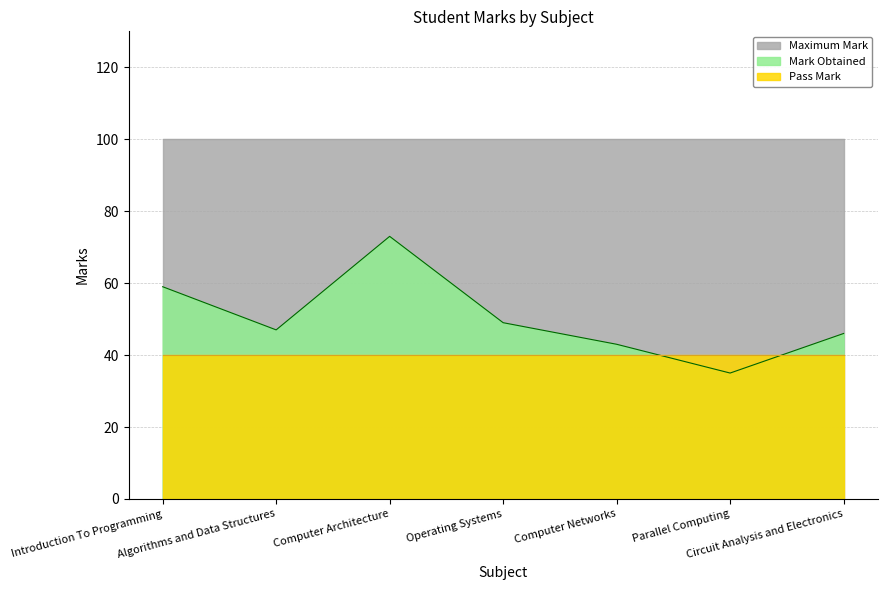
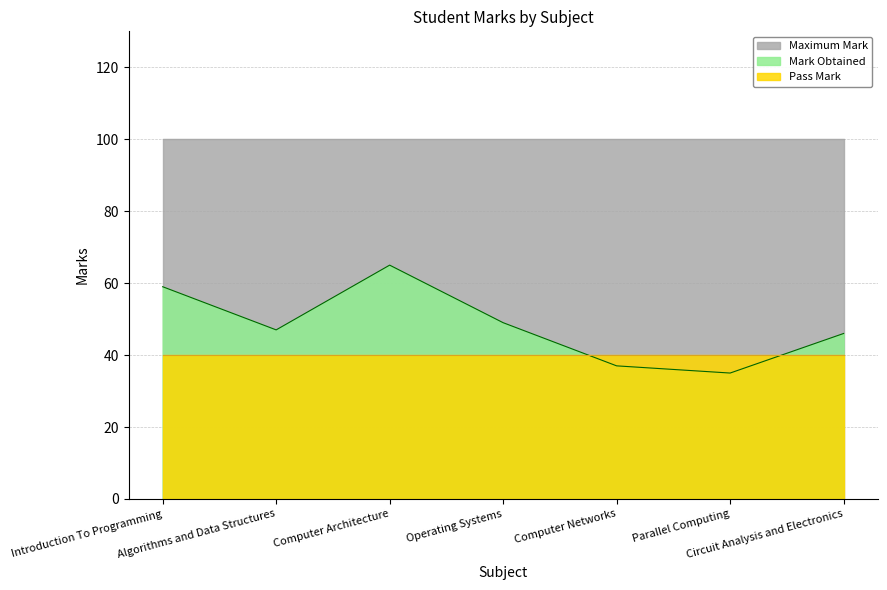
Mark Obtained, Computer Architecture: 73 -> 65
Mark Obtained, Computer Networks: 43 -> 37
